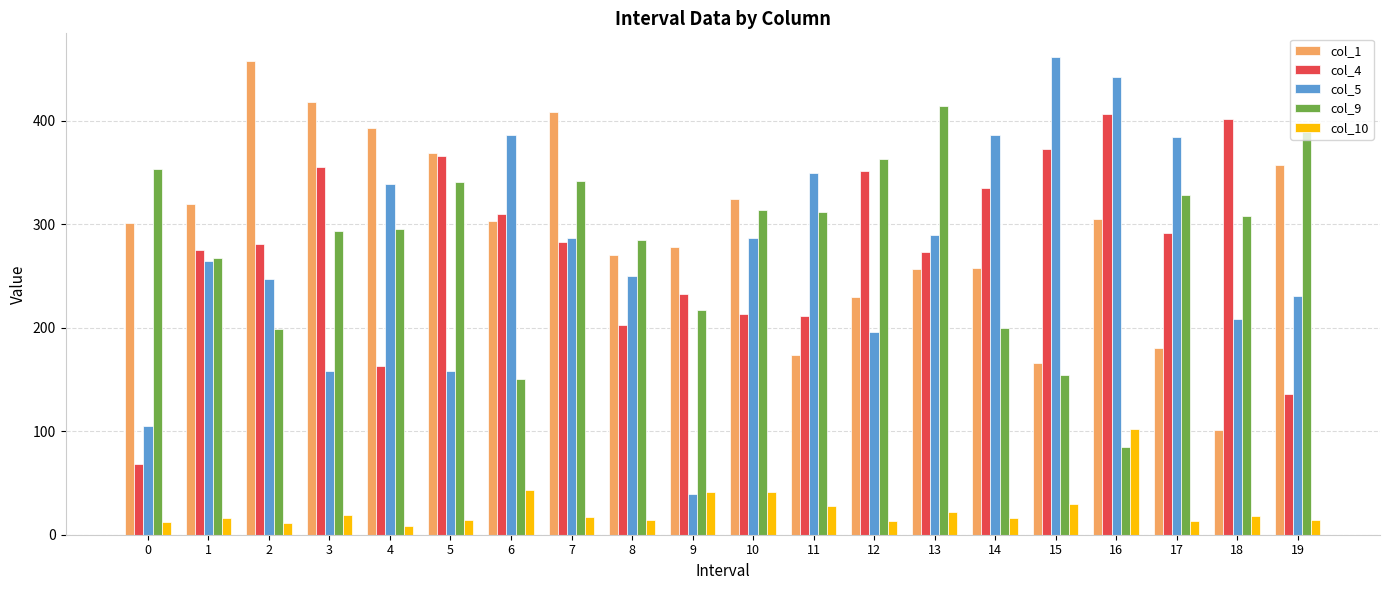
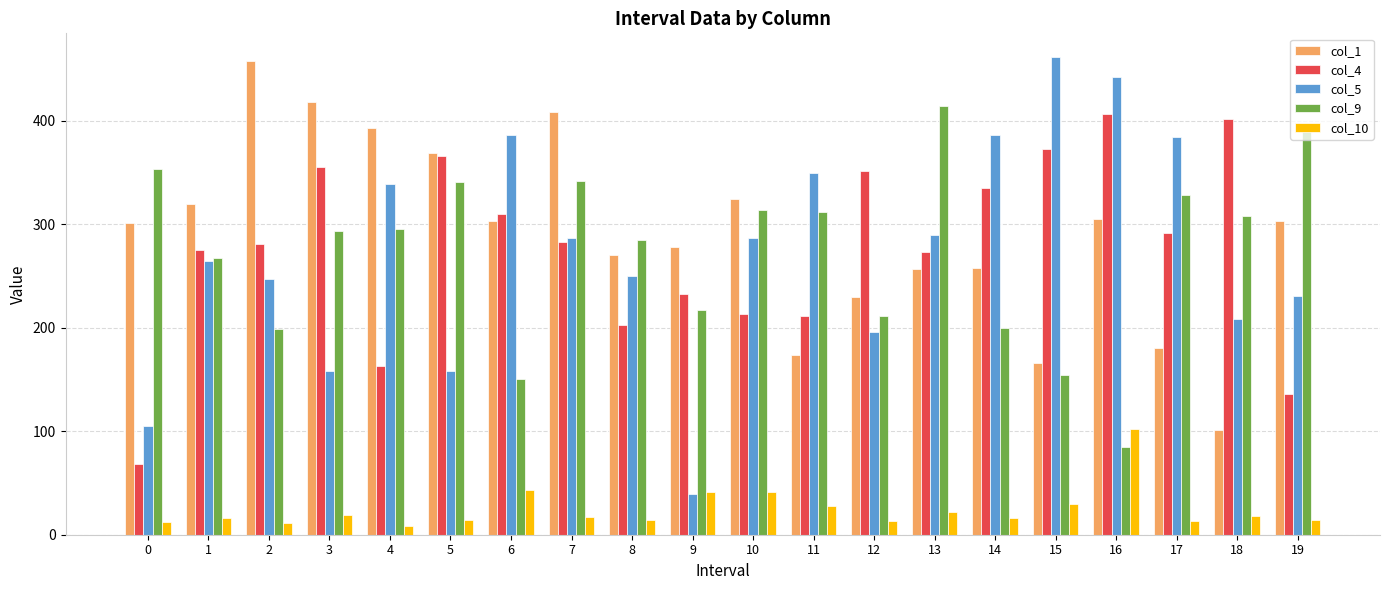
col_9, 12: 363 -> 212
col_1, 19: 357 -> 303
